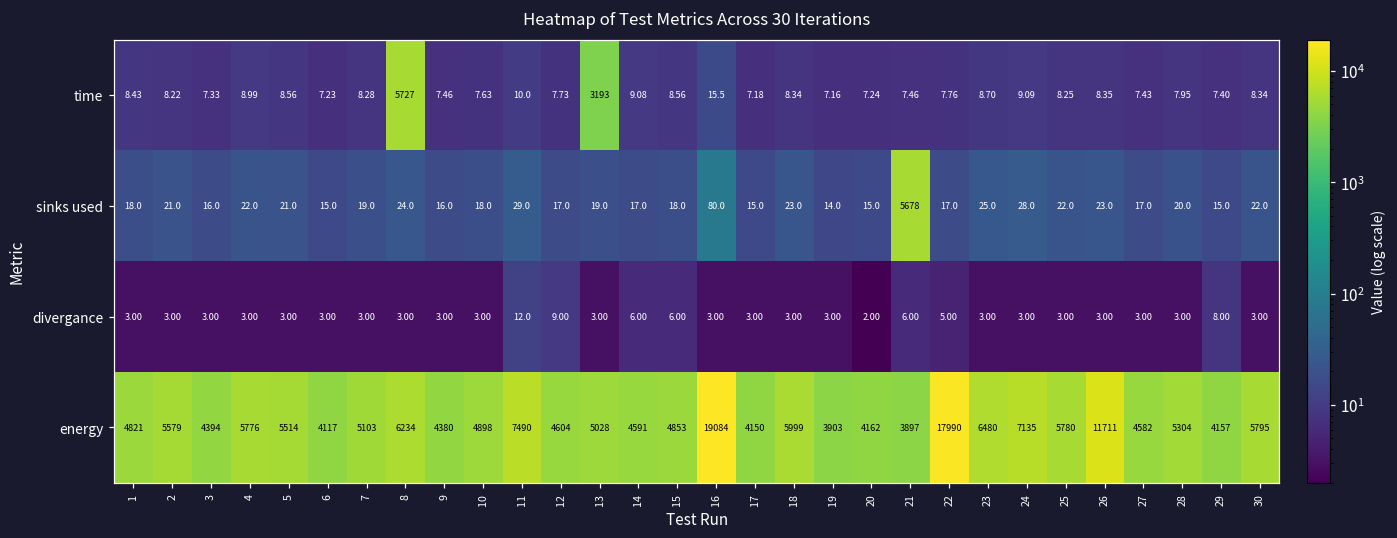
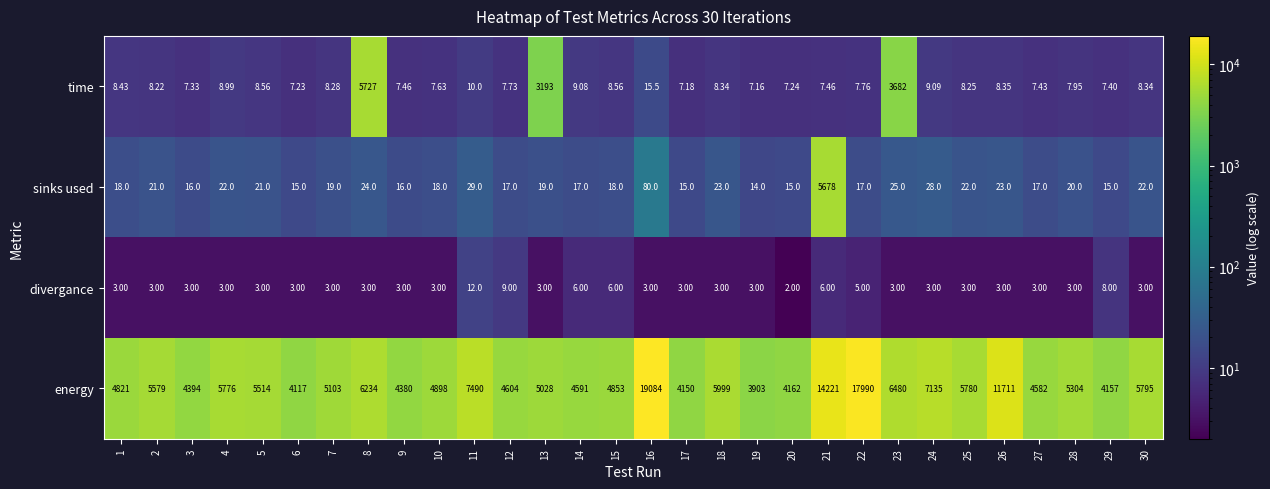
time, 23: 8.70 -> 3682
energy, 21: 3897 -> 14221
